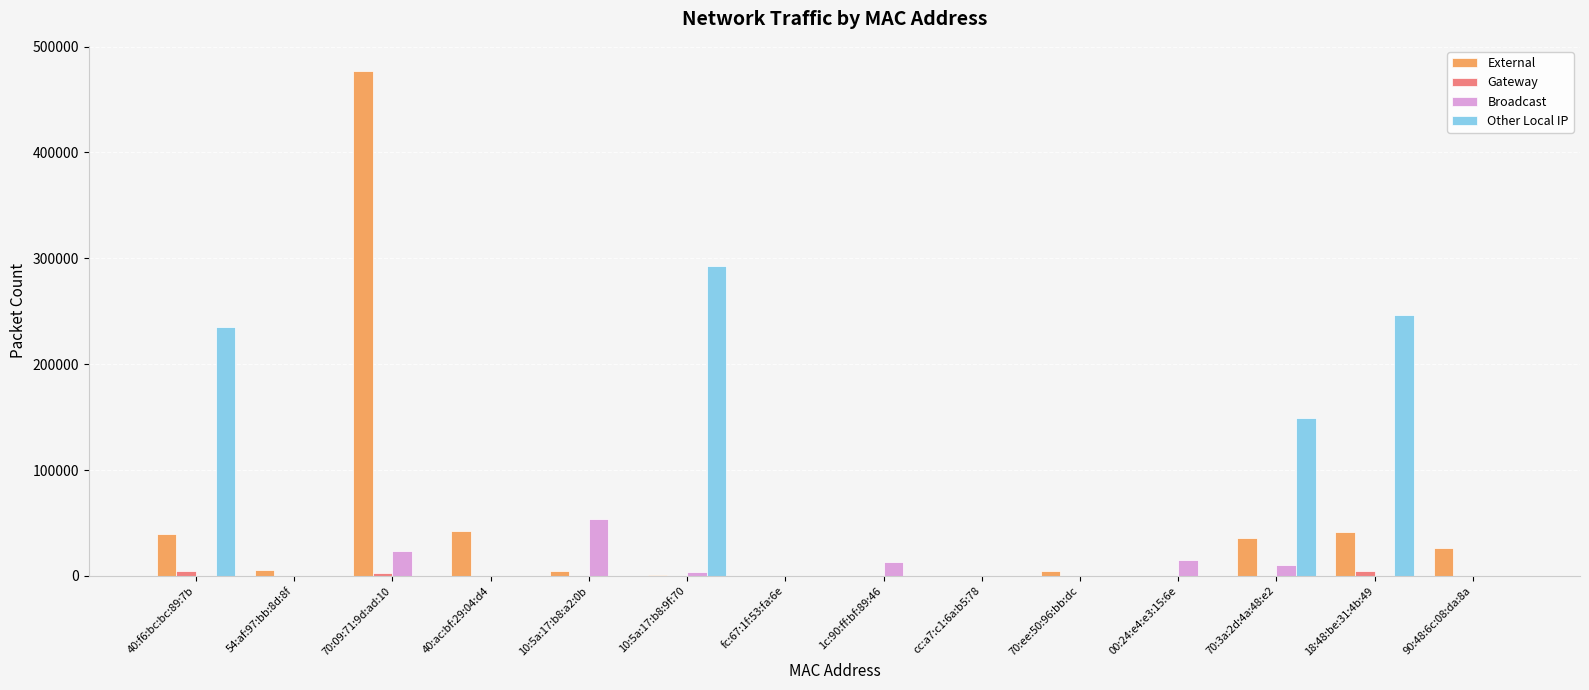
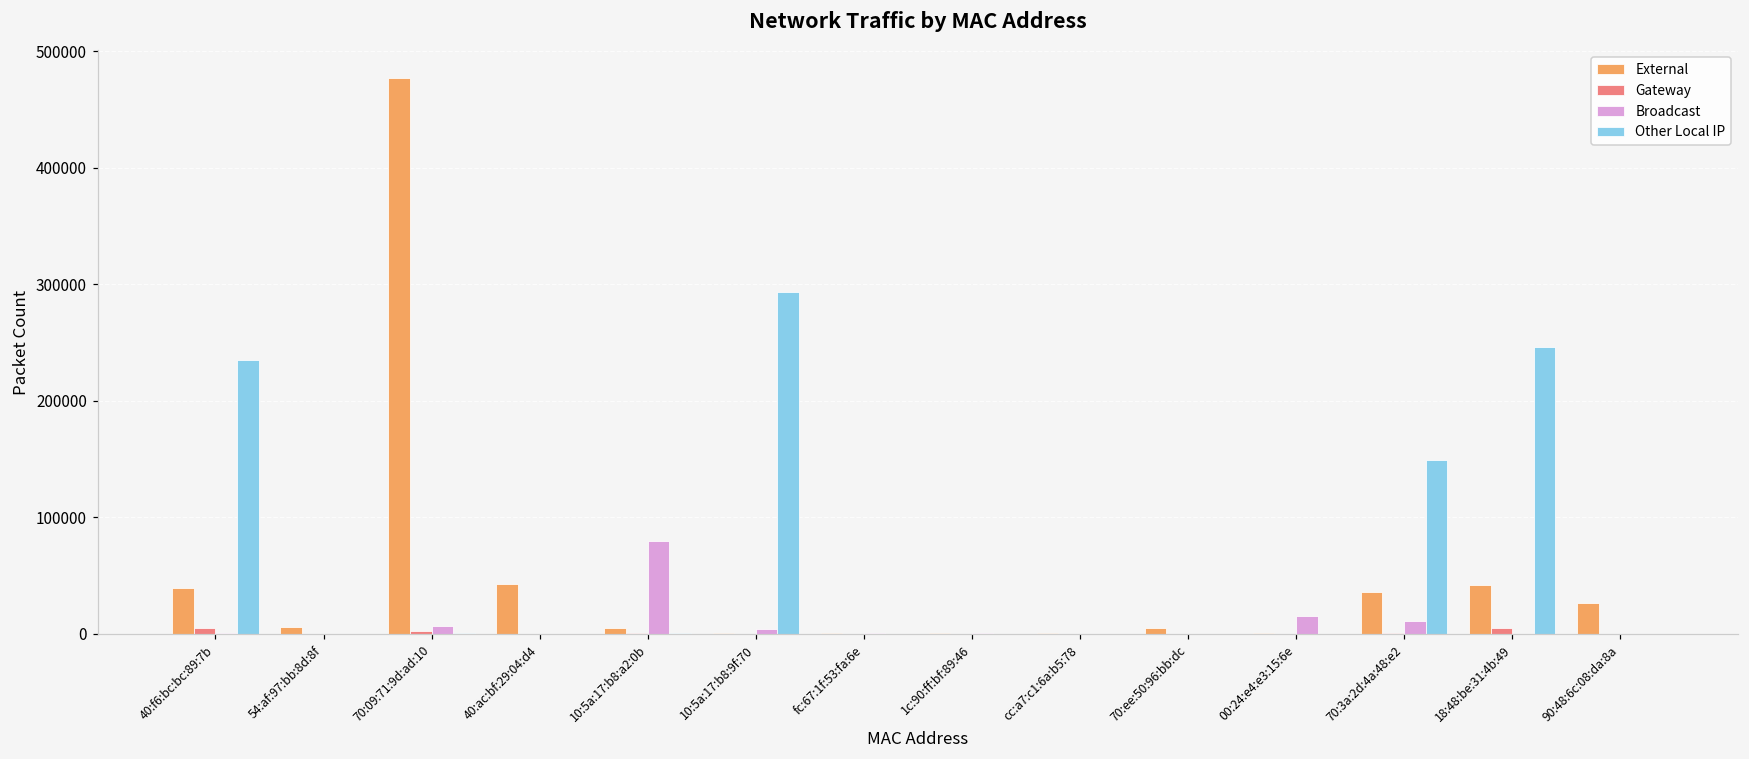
Broadcast, 70:09:71:9d:ad:10: 24000 -> 6000
Broadcast, 10:5a:17:b8:a2:0b: 54000 -> 80000
Broadcast, 1c:90:ff:bf:89:46: 13000 -> 0
